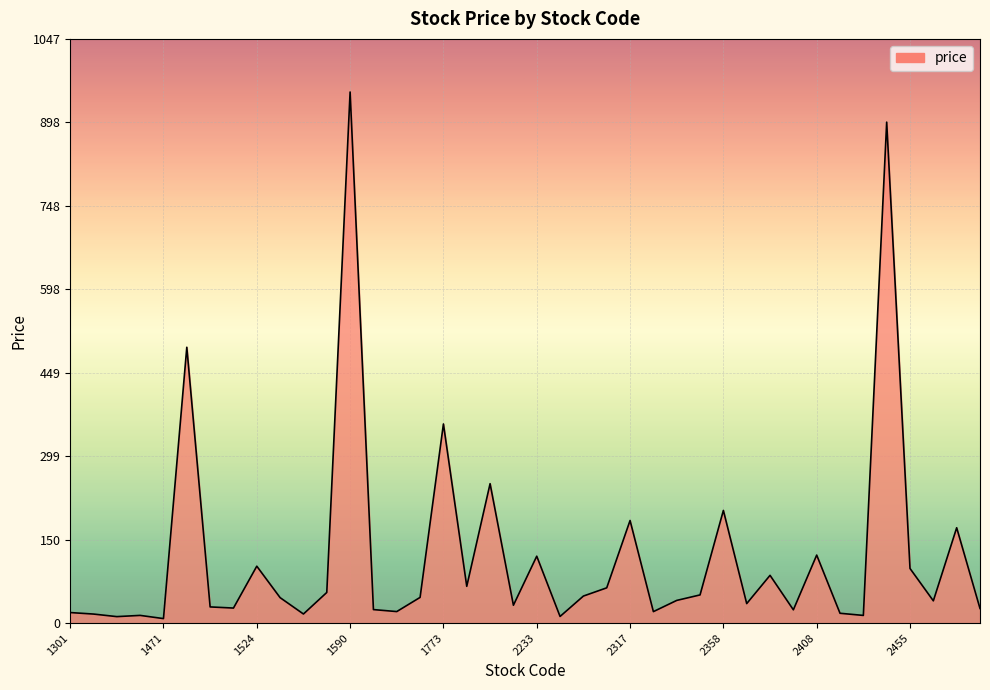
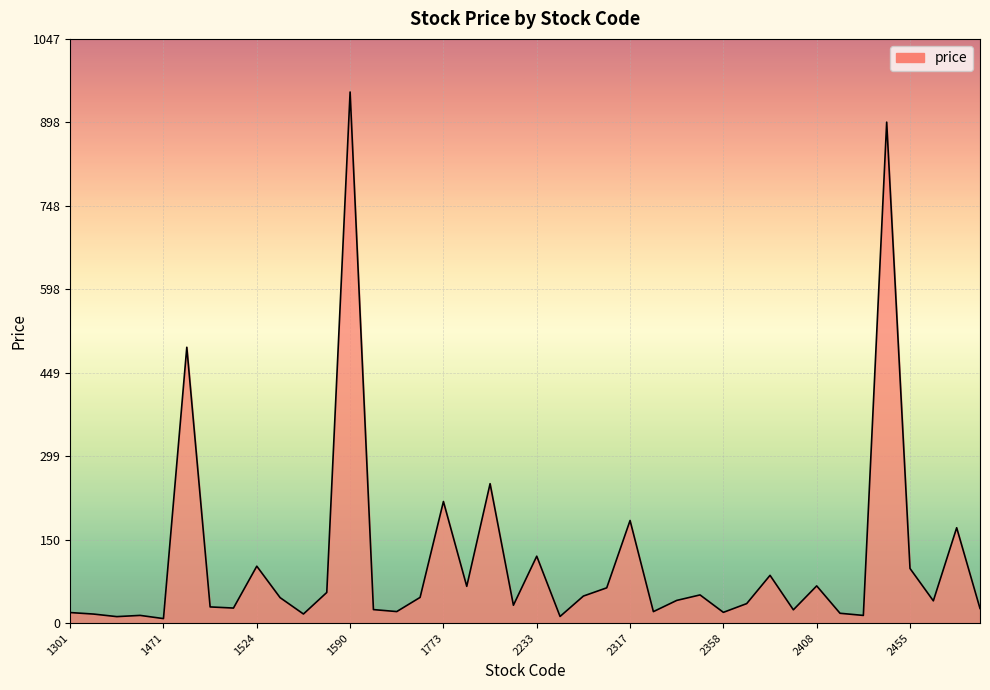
1773: 360 -> 220
2358: 200 -> 20
2408: 120 -> 70
